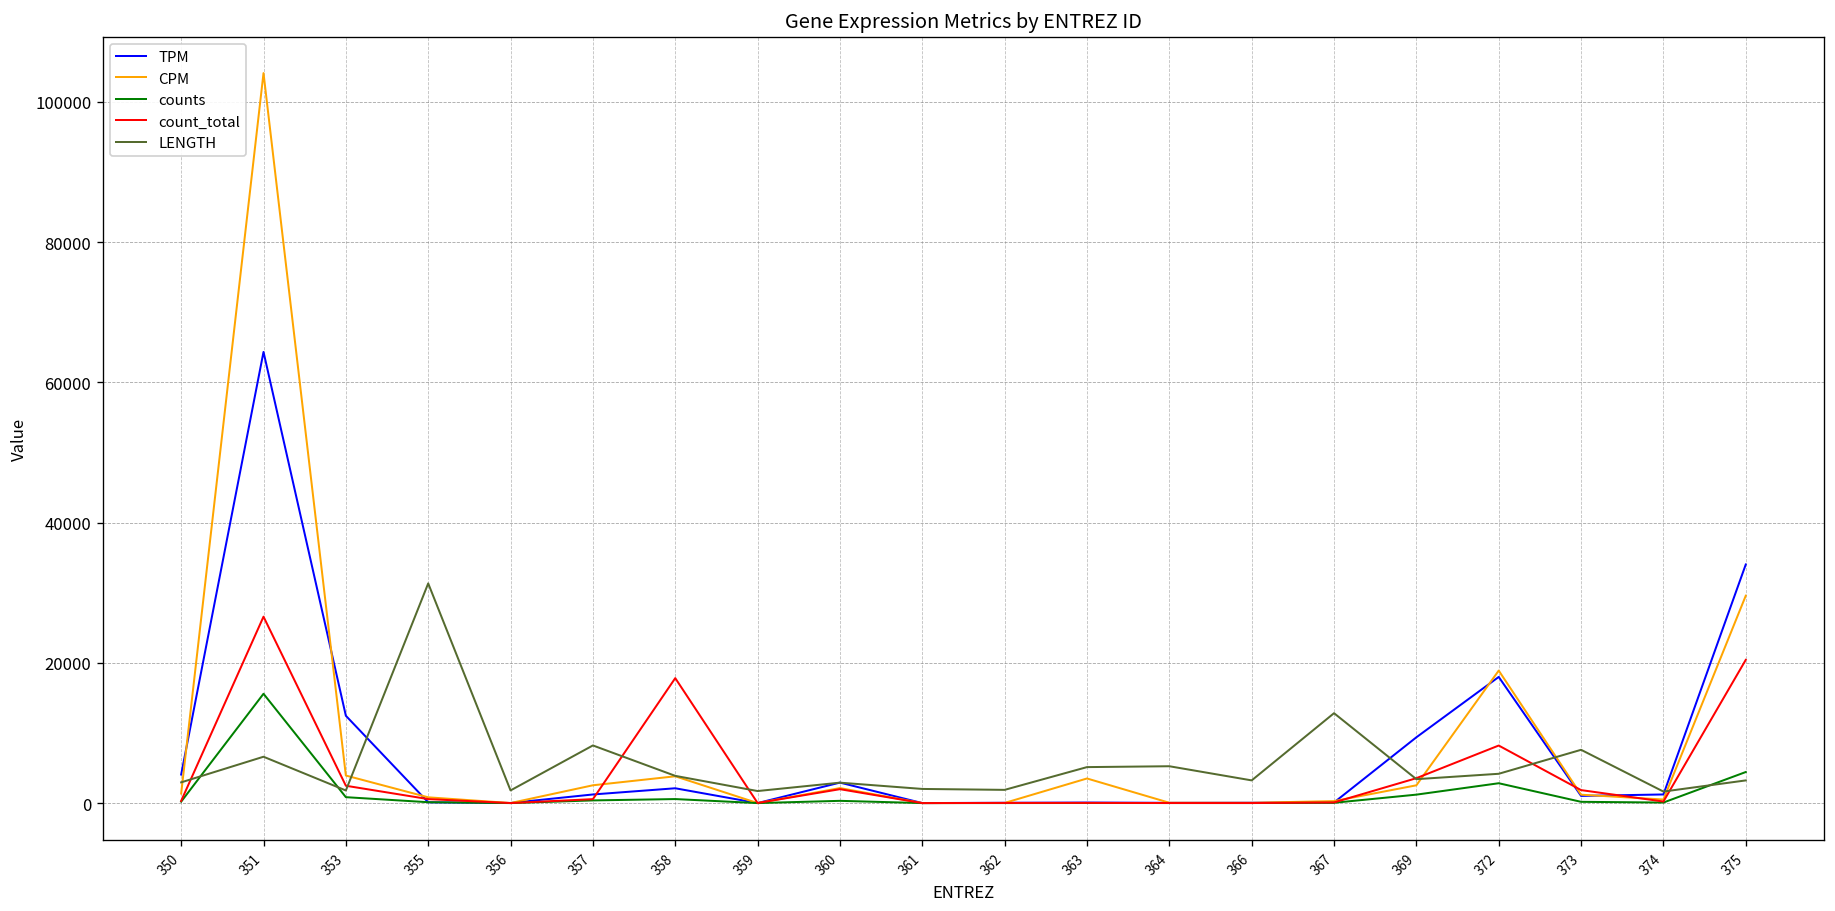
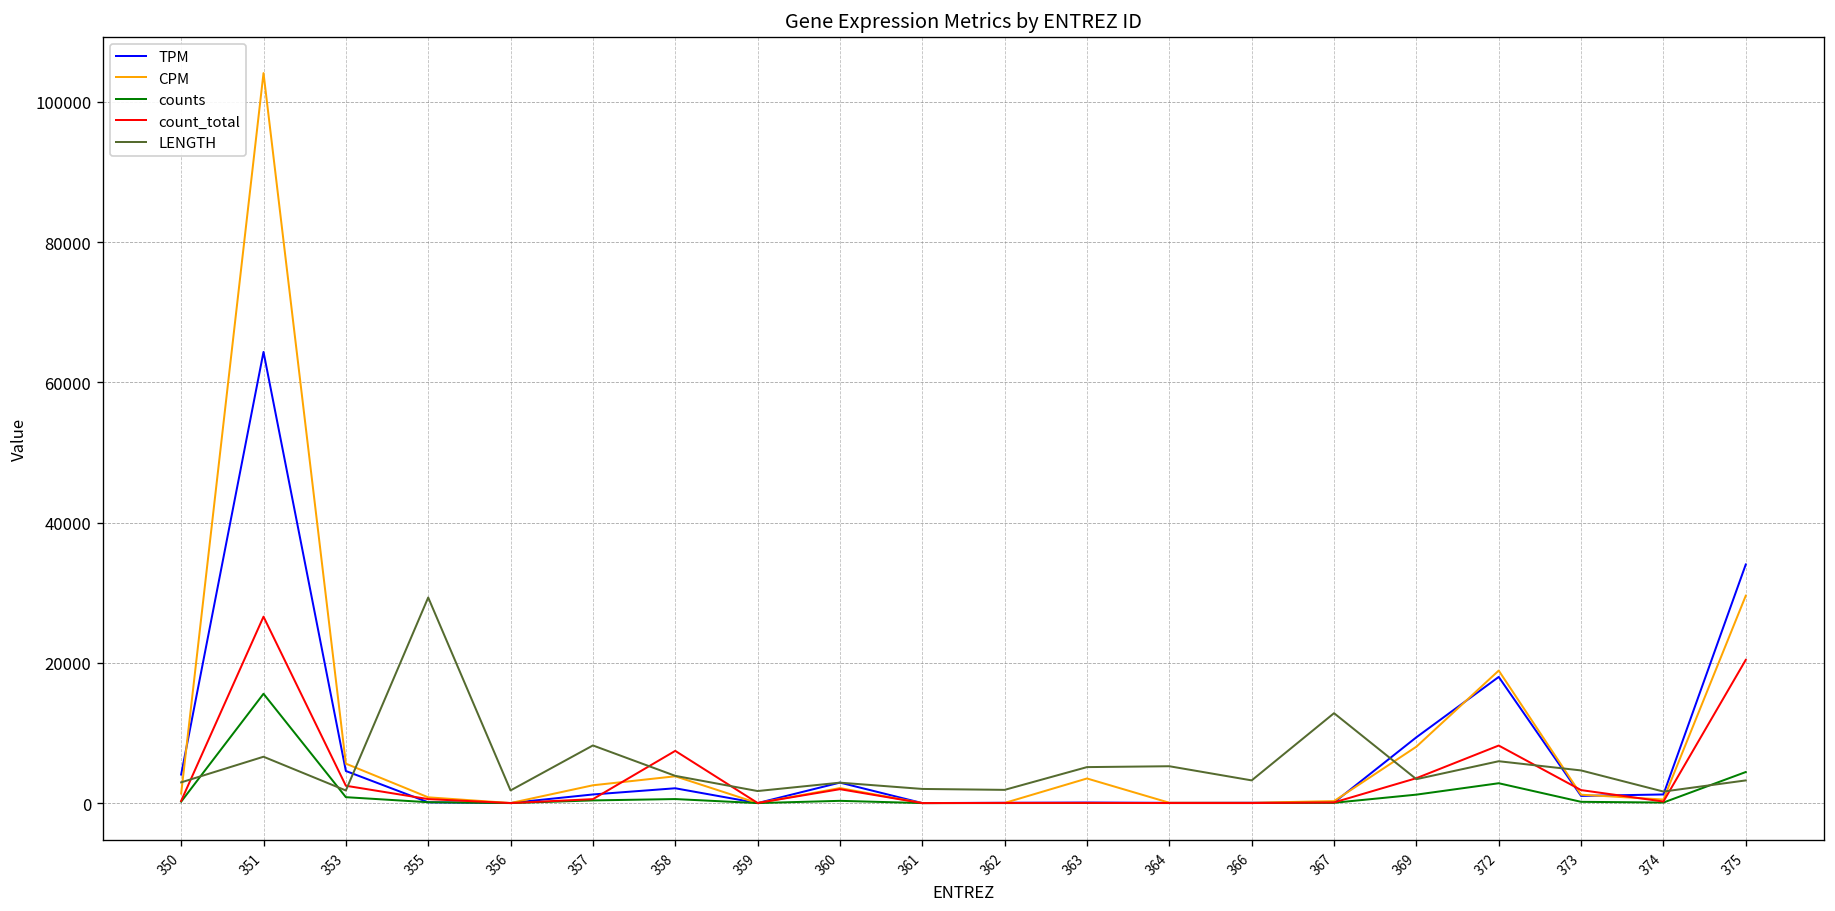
TPM, 353: 12000 -> 5000
CPM, 353: 4000 -> 6000
LENGTH, 355: 31000 -> 29000
count_total, 358: 18000 -> 7000
CPM, 369: 3000 -> 8000
LENGTH, 372: 4000 -> 6000
LENGTH, 373: 8000 -> 5000
